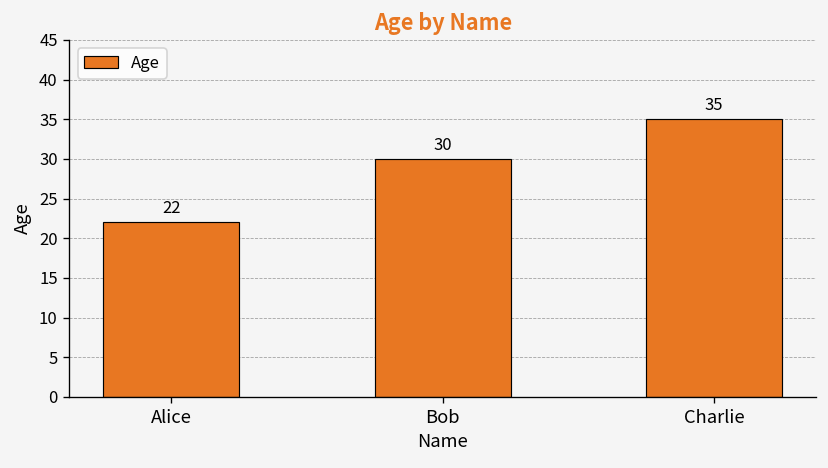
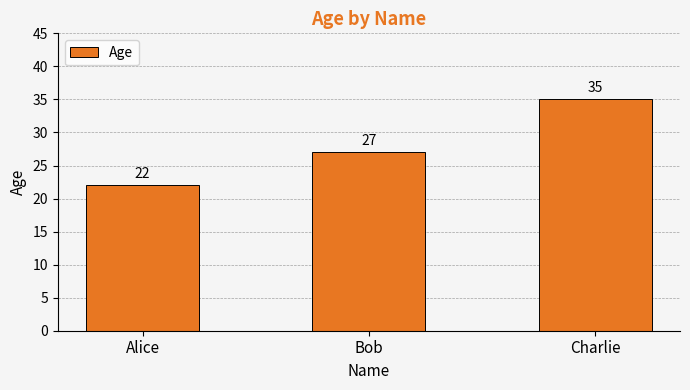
Bob: 30 -> 27
